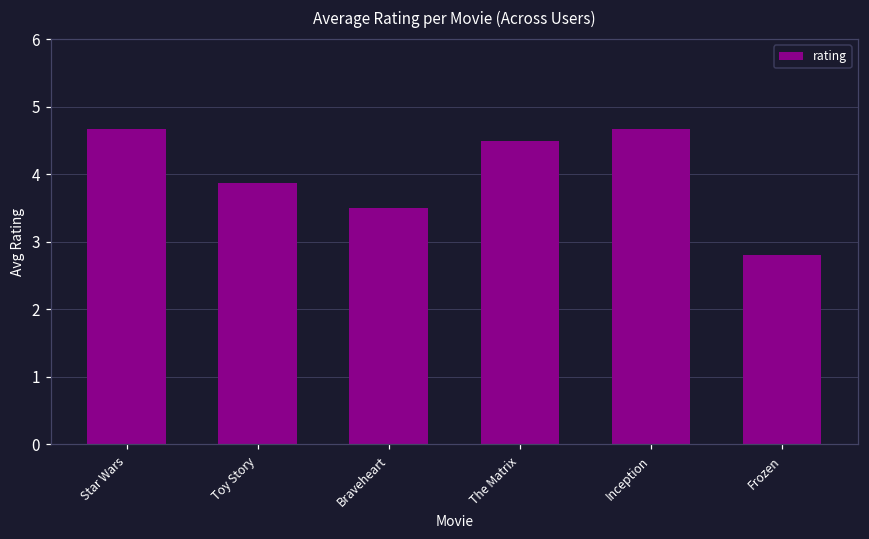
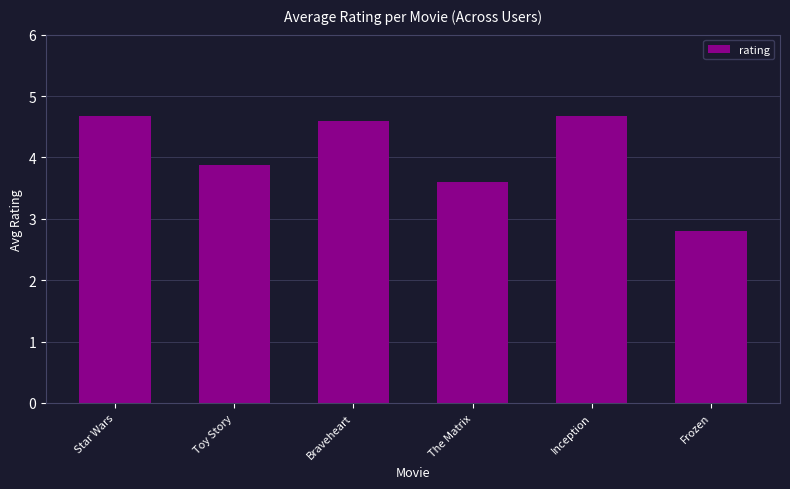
Braveheart: 3.5 -> 4.6
The Matrix: 4.5 -> 3.6
